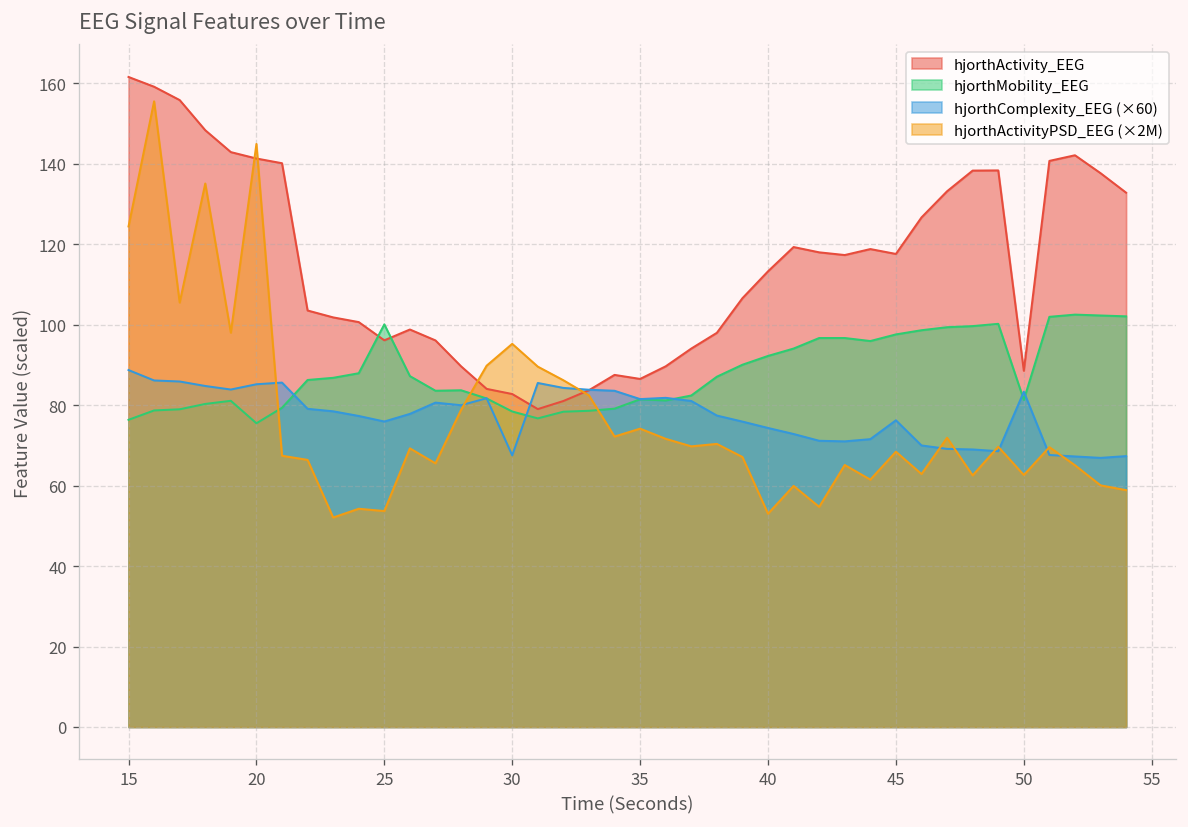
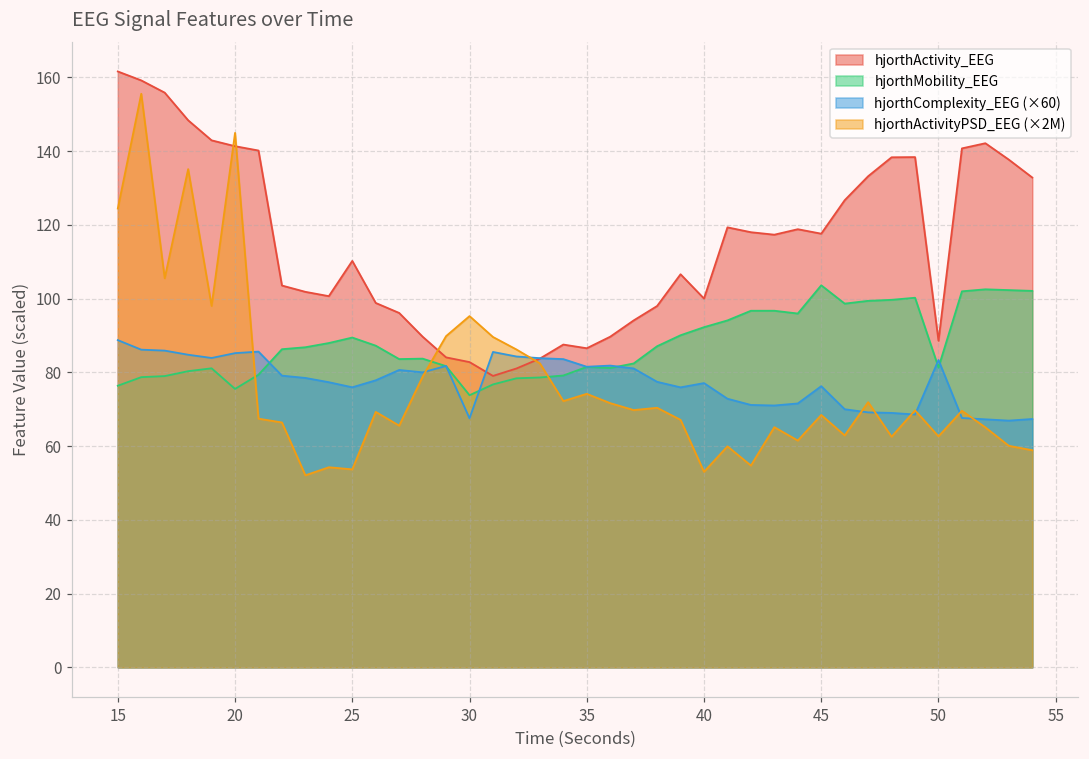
hjorthActivity_EEG, 25: 96 -> 110
hjorthMobility_EEG, 25: 100 -> 89
hjorthMobility_EEG, 30: 78 -> 74
hjorthActivity_EEG, 40: 113 -> 100
hjorthComplexity_EEG (×60), 40: 74 -> 77
hjorthMobility_EEG, 45: 98 -> 104
